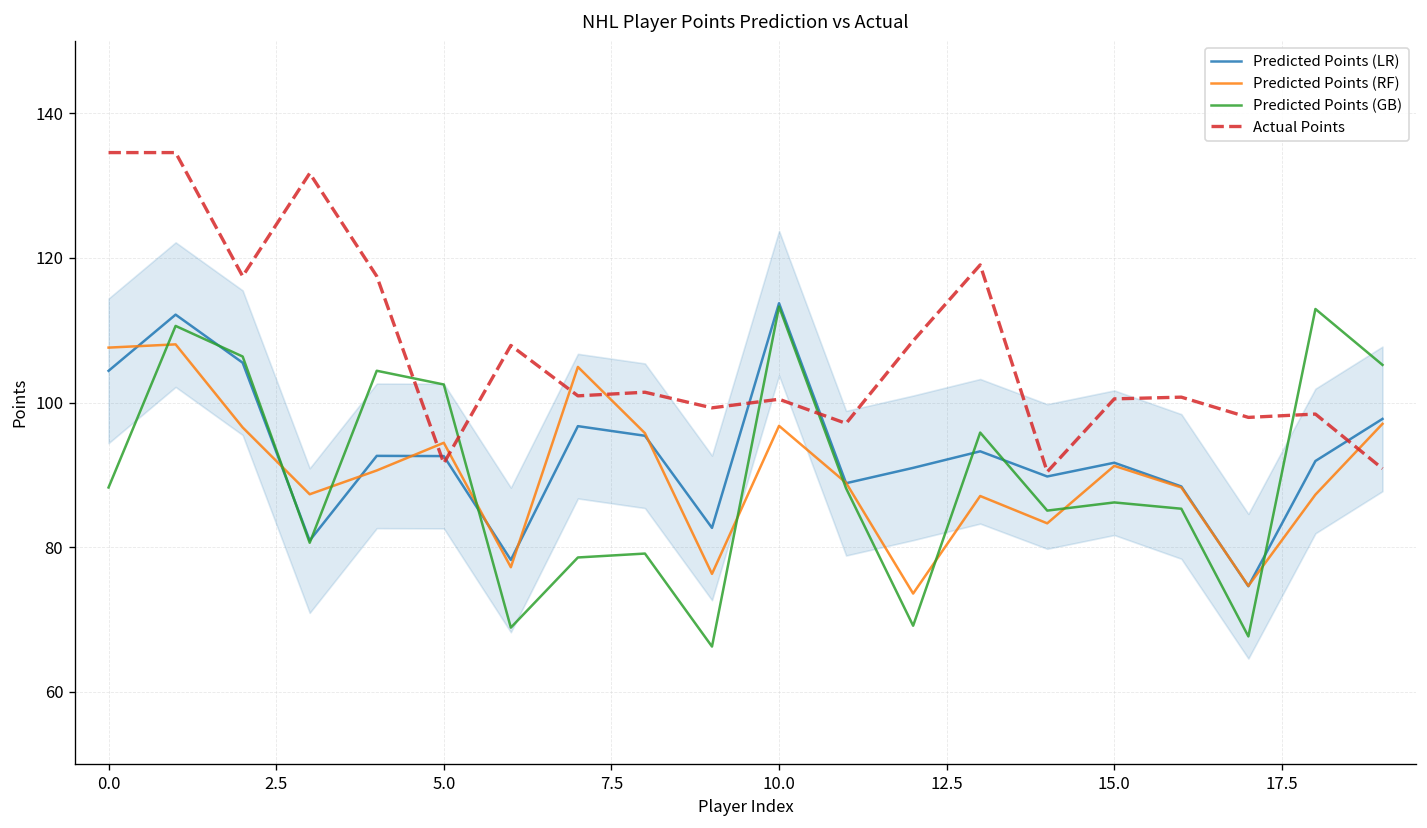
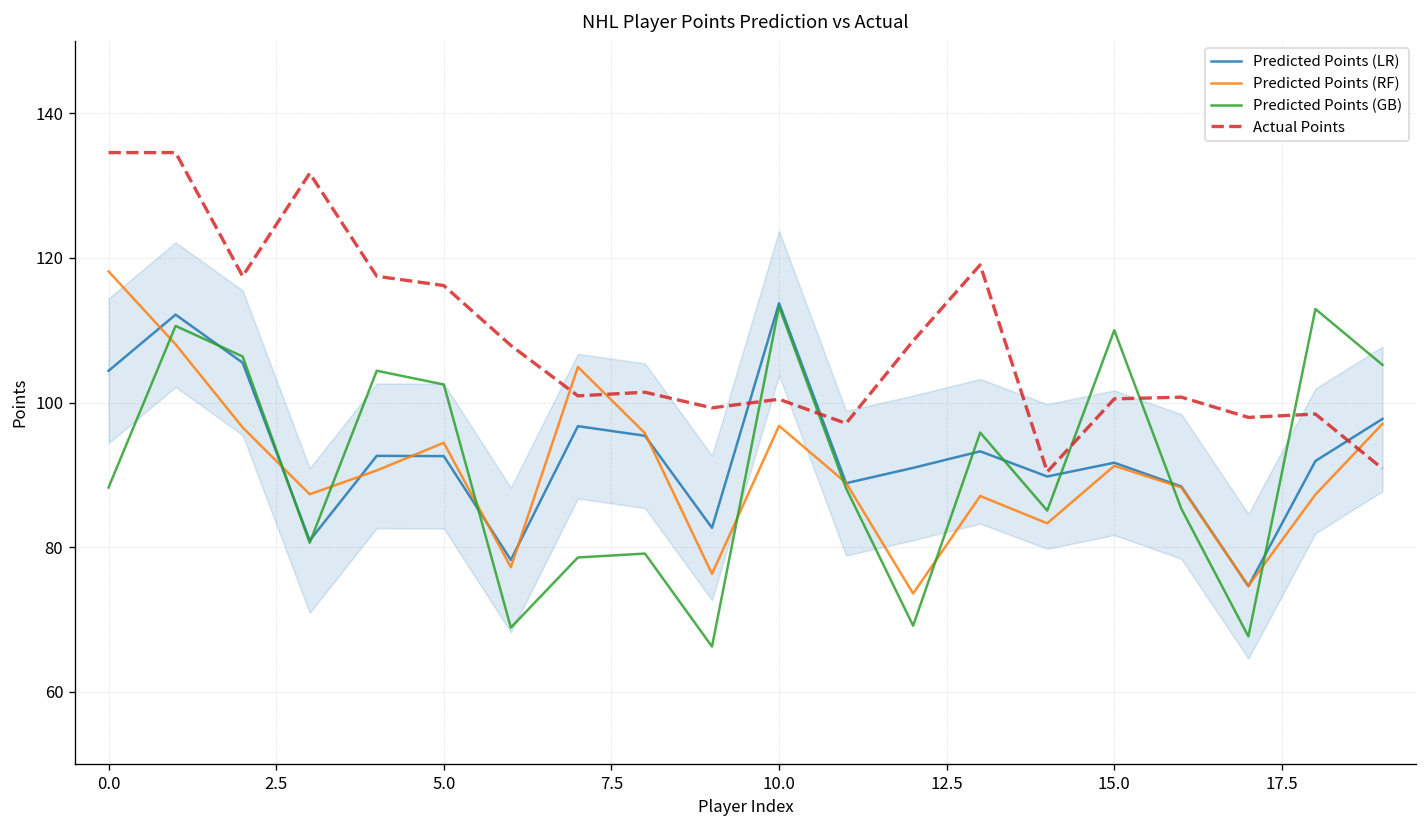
Predicted Points (RF), 0.0: 108 -> 118
Actual Points, 5.0: 92 -> 116
Predicted Points (GB), 15.0: 86 -> 110
